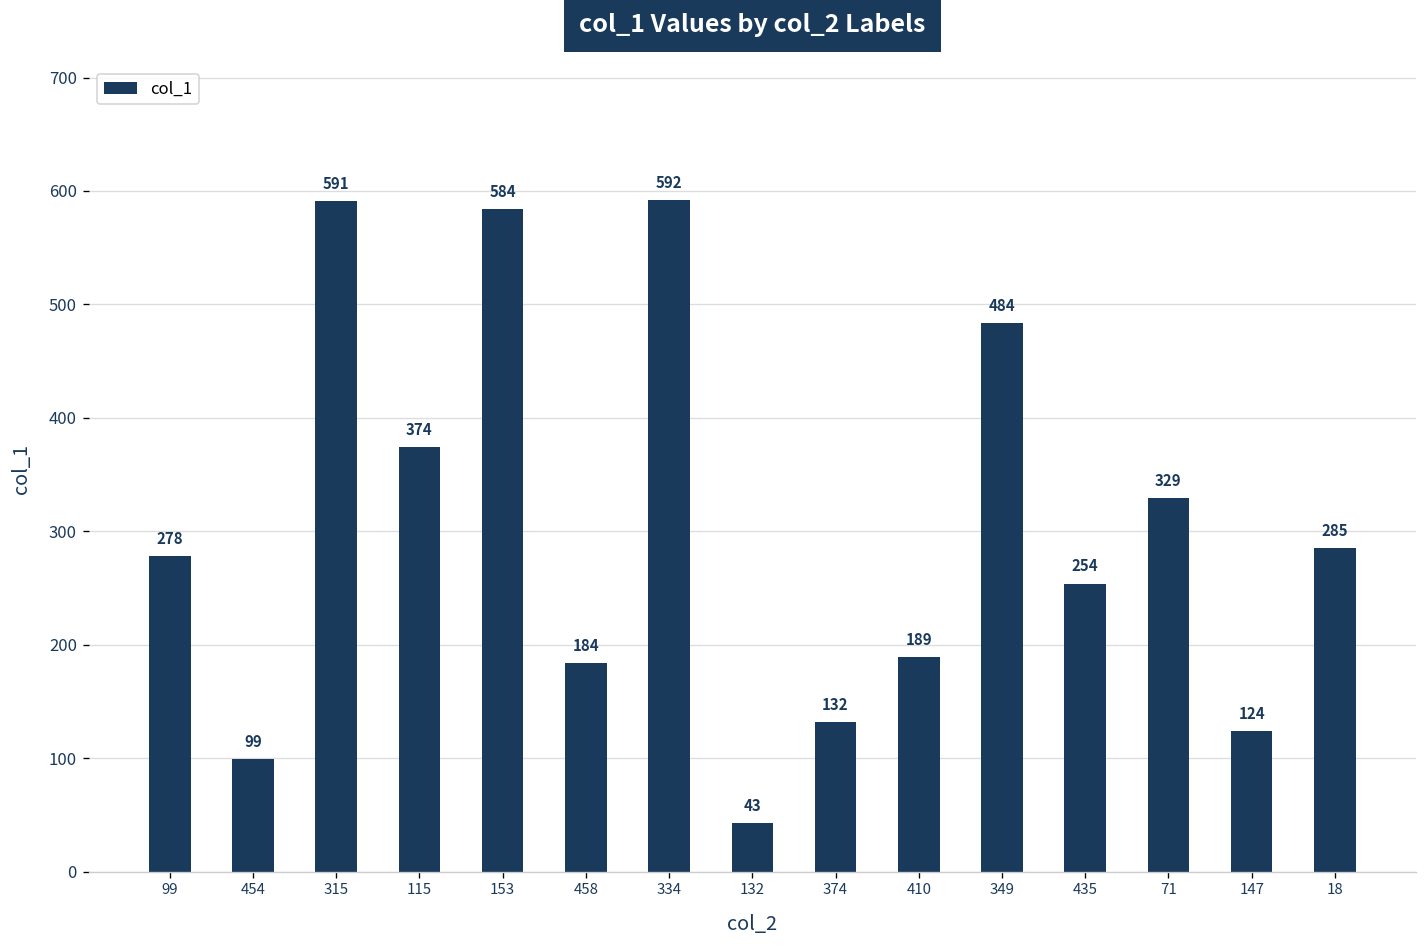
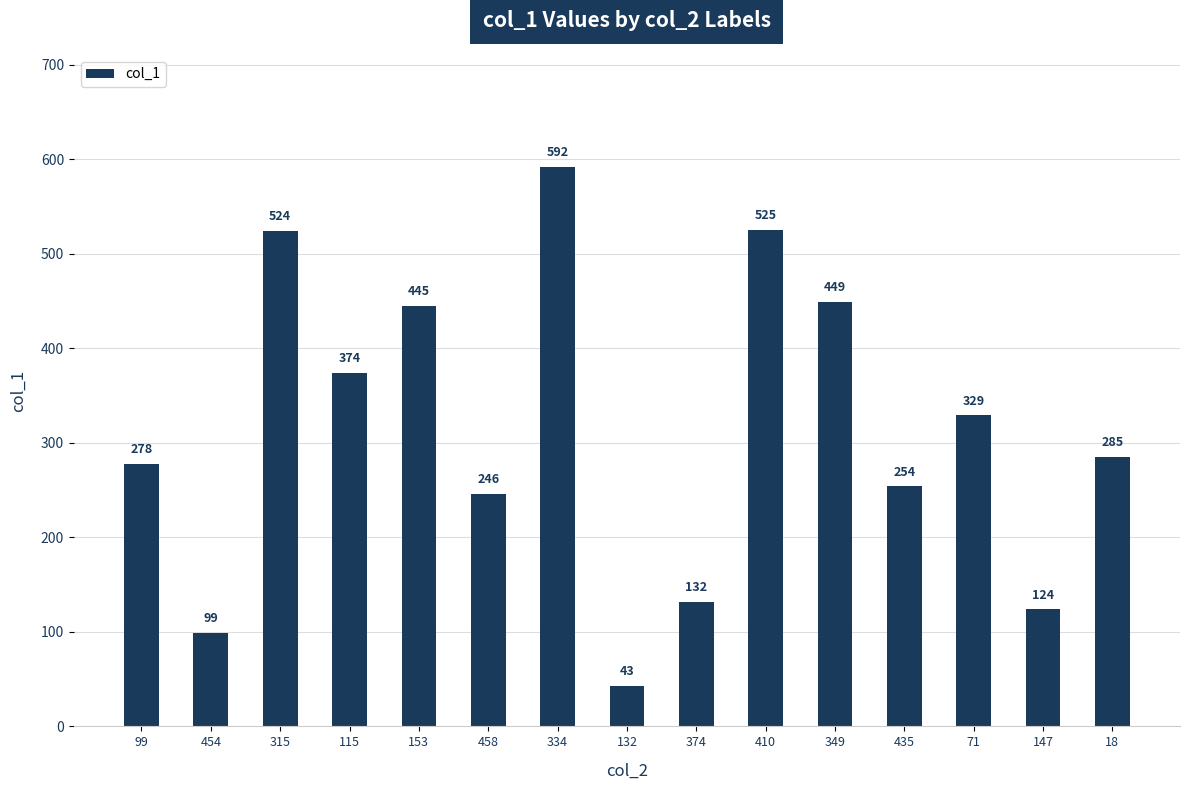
315: 591 -> 524
153: 584 -> 445
458: 184 -> 246
410: 189 -> 525
349: 484 -> 449
